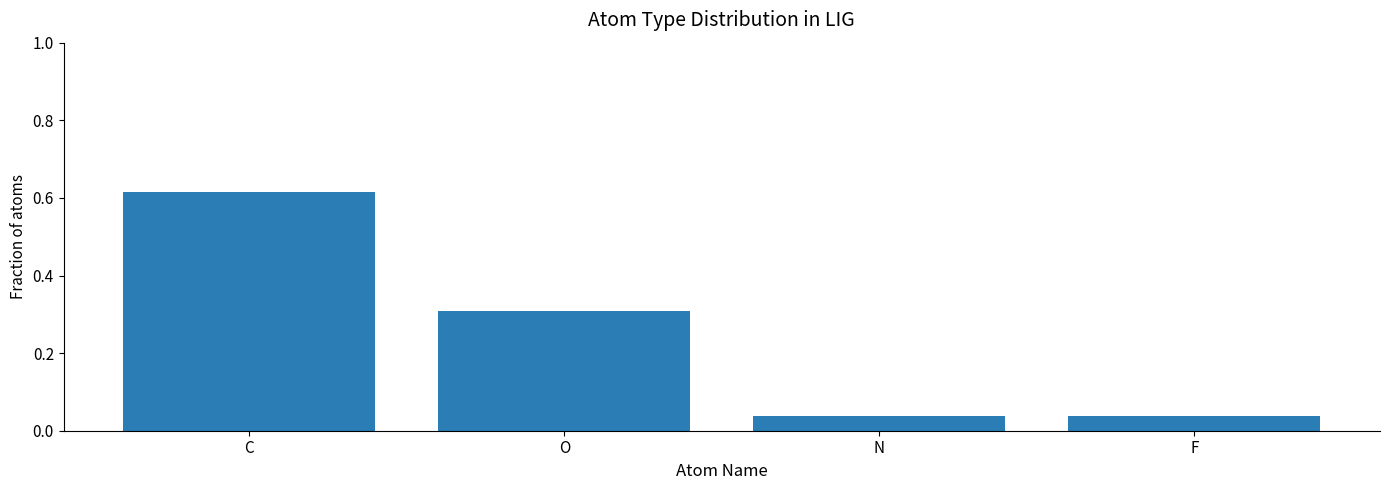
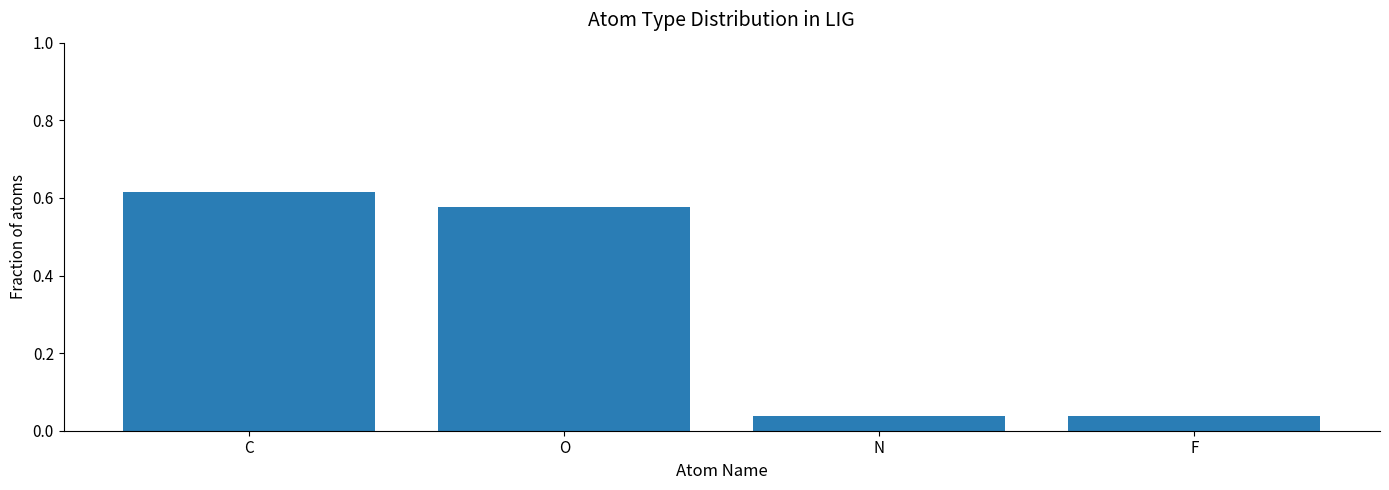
O: 0.31 -> 0.58
